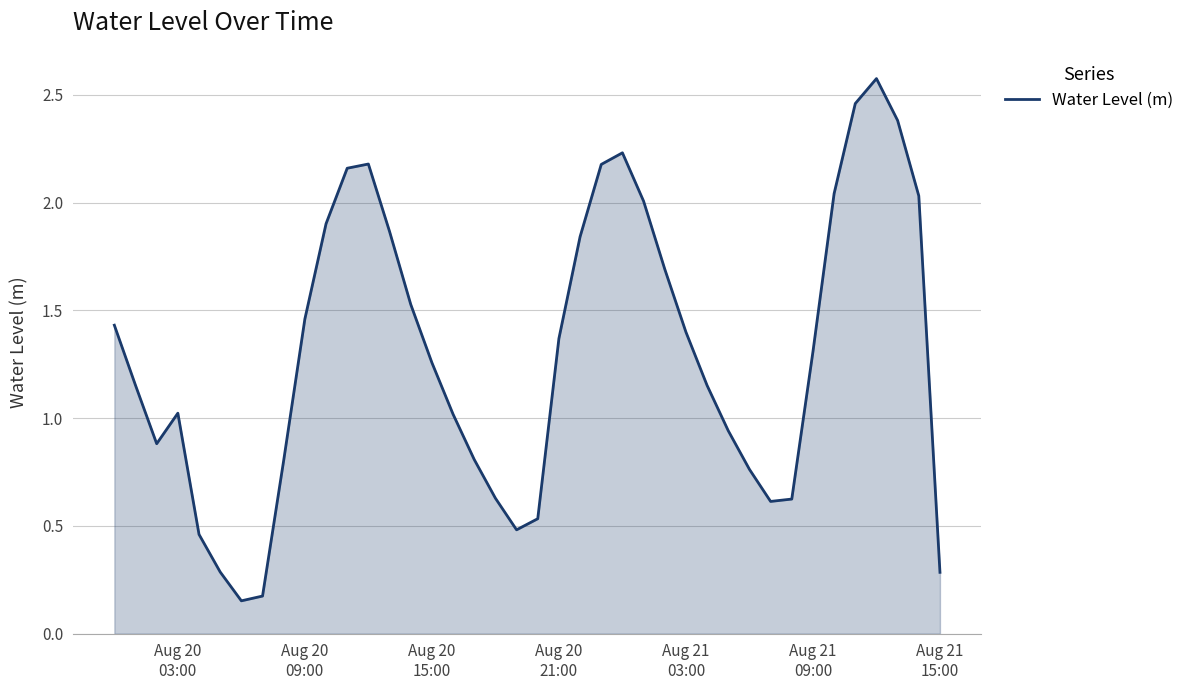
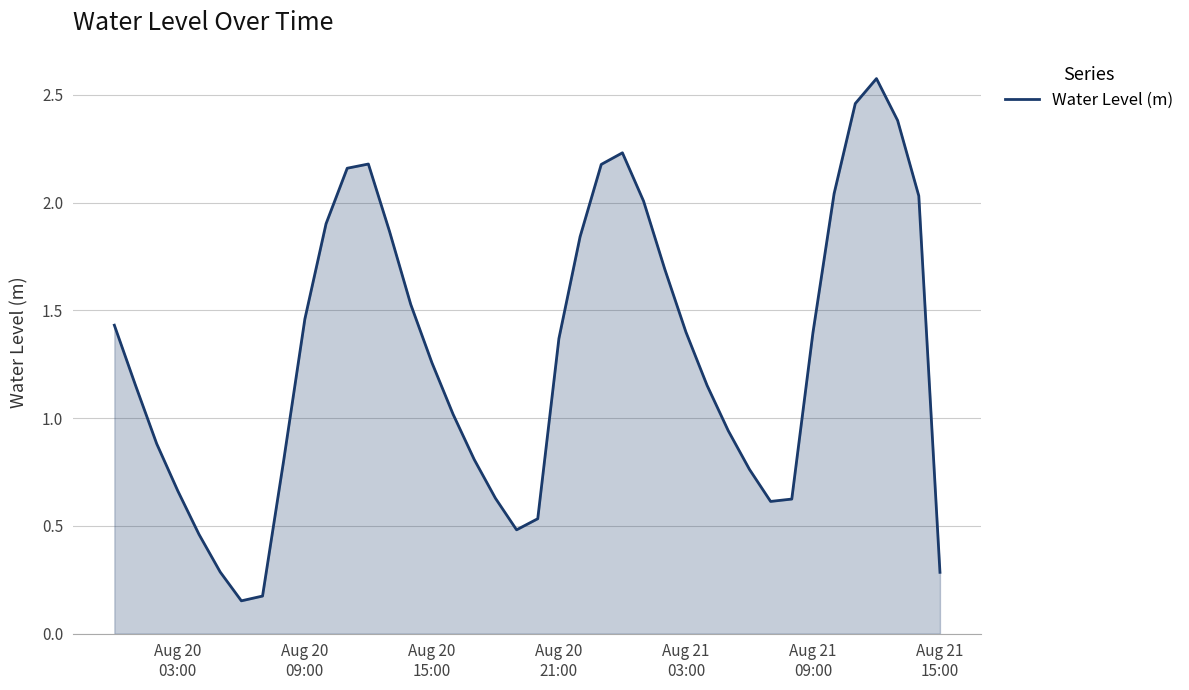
Aug 20 03:00: 1.02 -> 0.66
Aug 21 09:00: 1.31 -> 1.40
